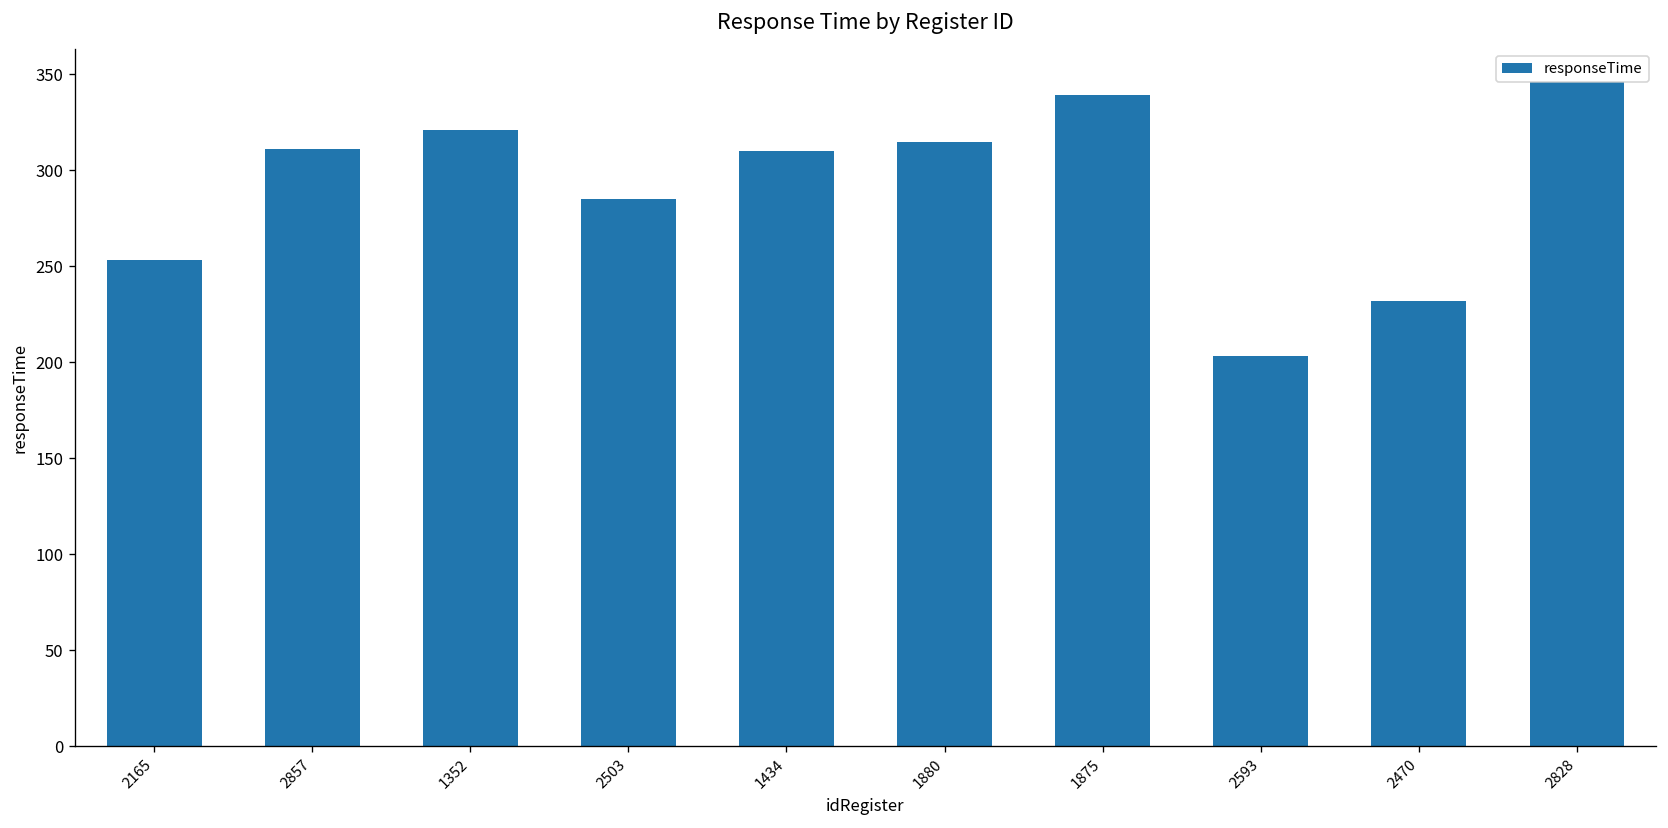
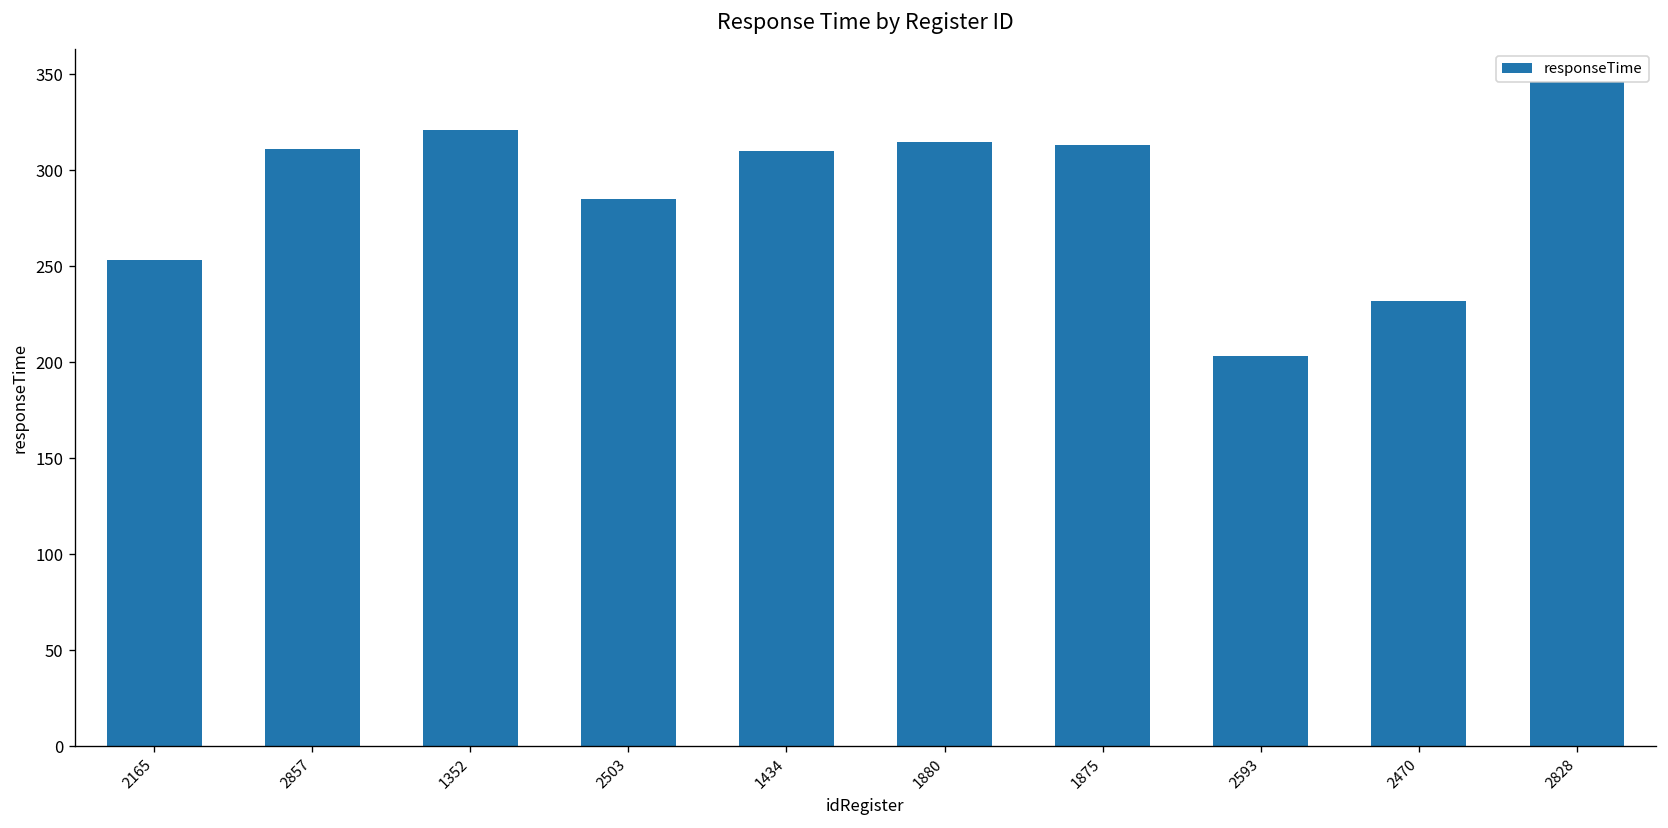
1875: 339 -> 313
